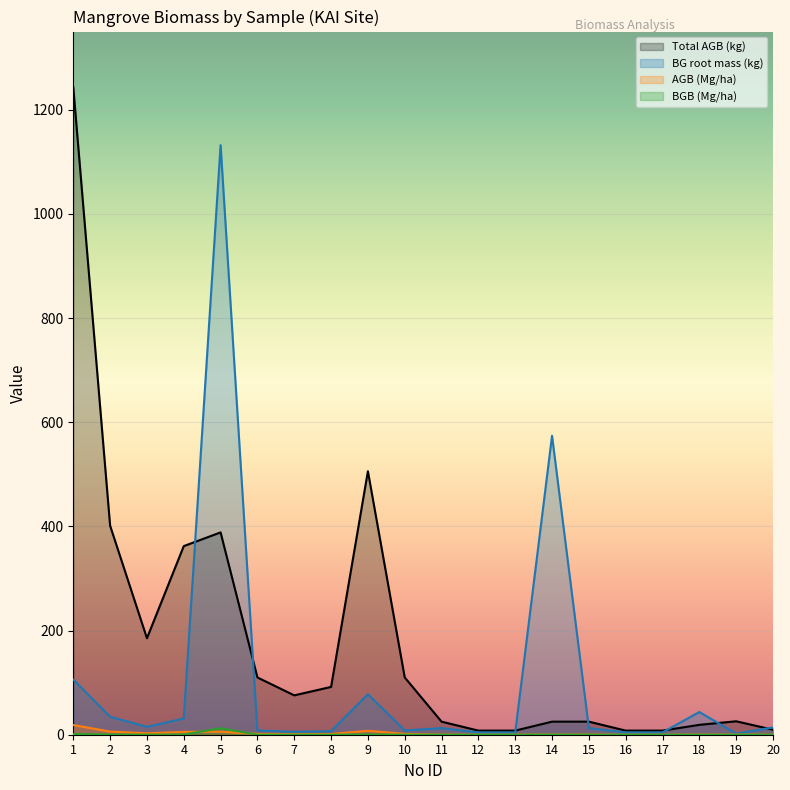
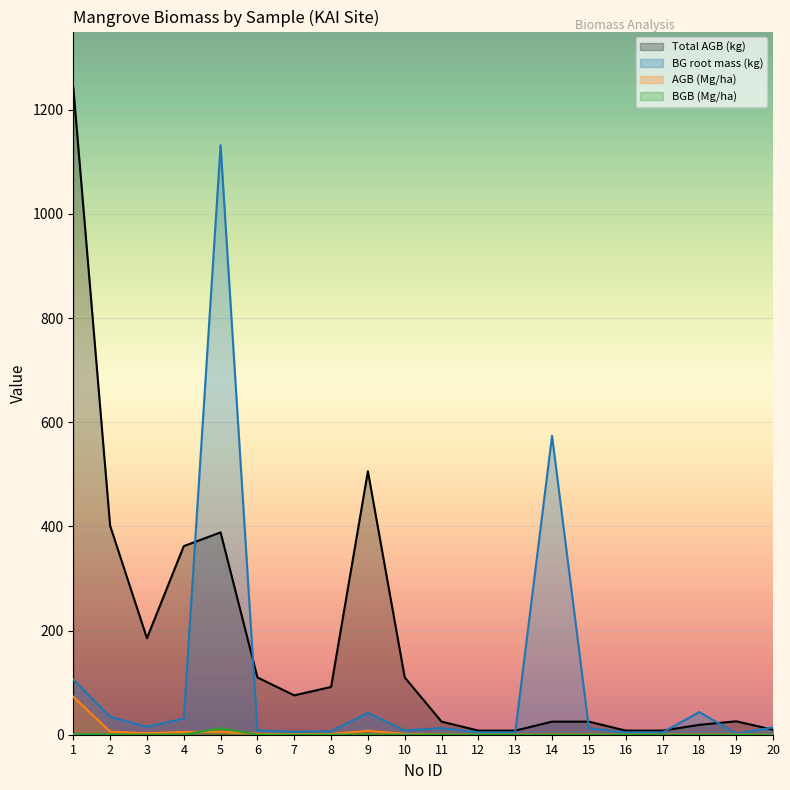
AGB (Mg/ha), 1: 20 -> 70
BG root mass (kg), 9: 80 -> 40
